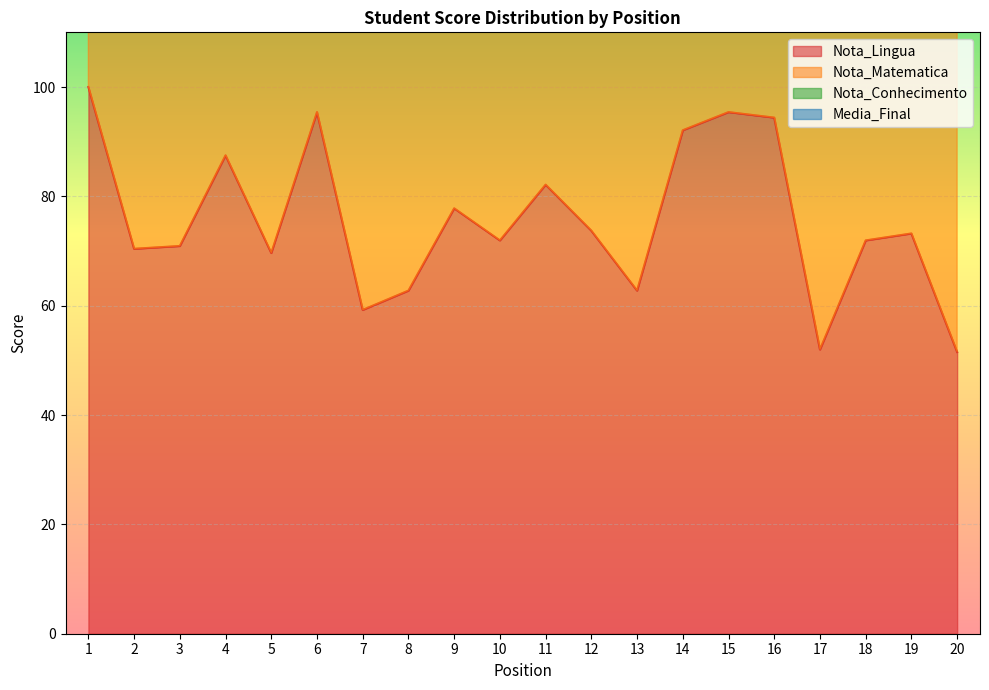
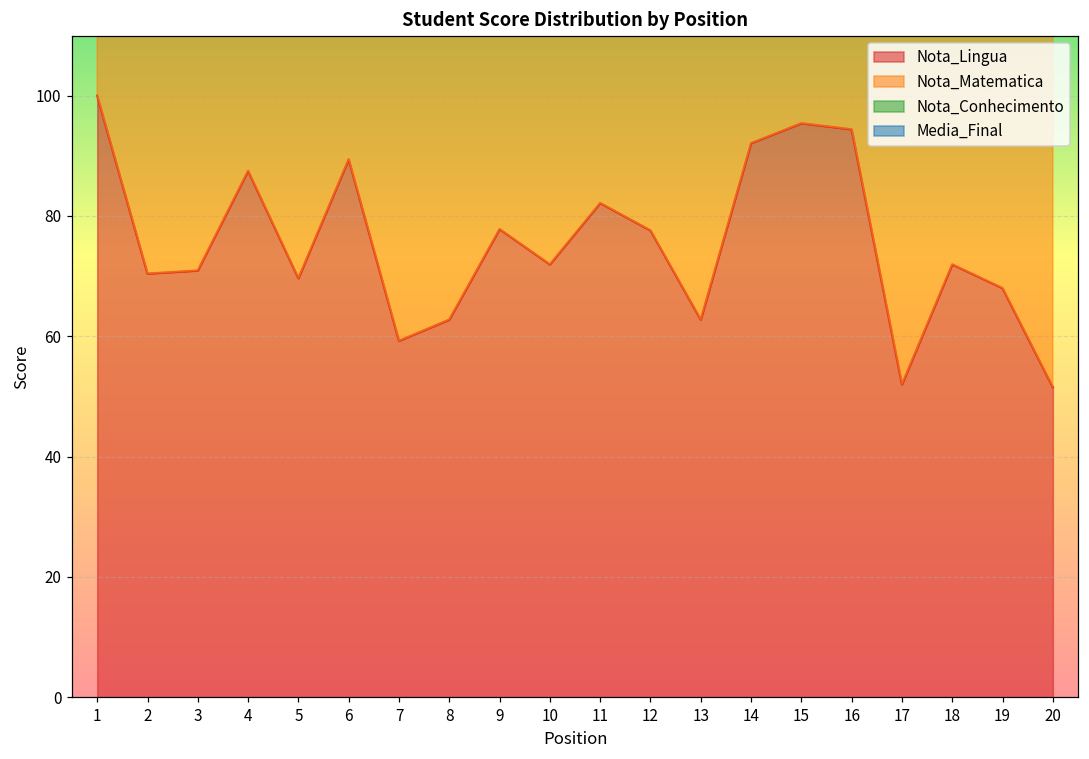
Nota_Lingua, 6: 95 -> 89
Nota_Lingua, 12: 74 -> 78
Nota_Lingua, 19: 73 -> 68
